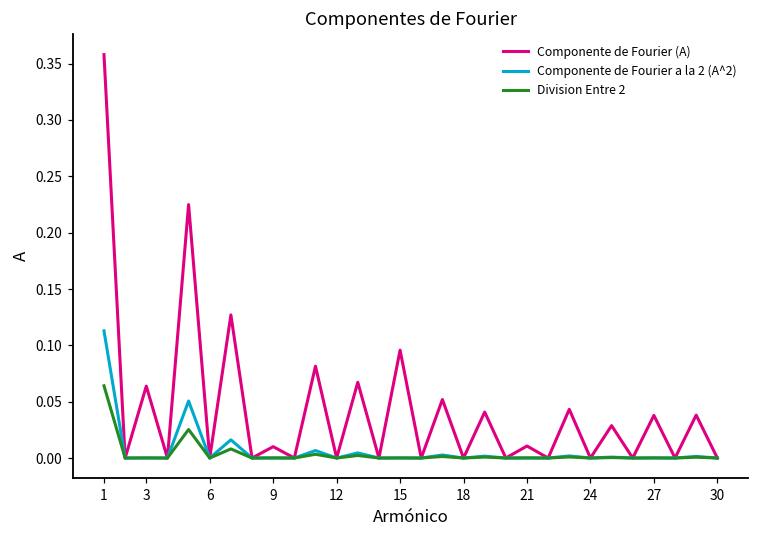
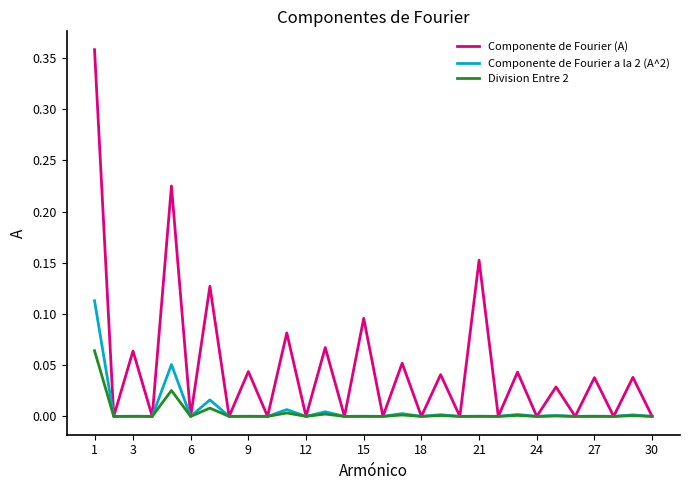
Componente de Fourier (A), 9: 0.010 -> 0.044
Componente de Fourier (A), 21: 0.011 -> 0.152
